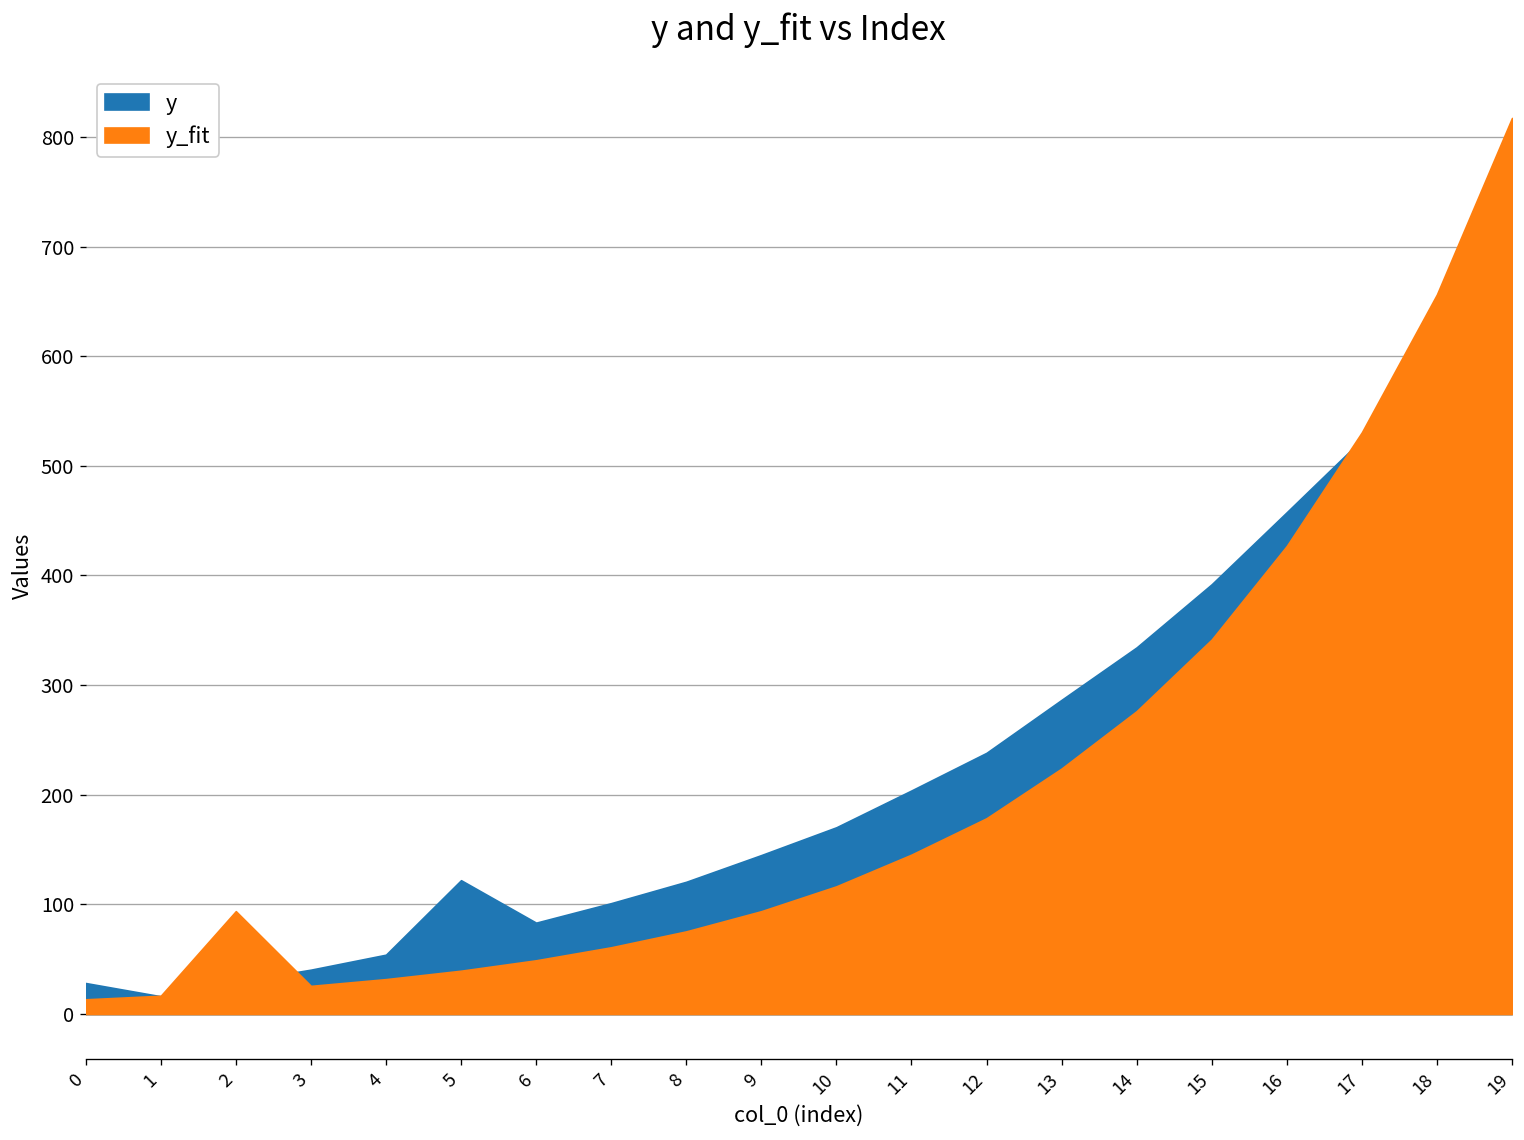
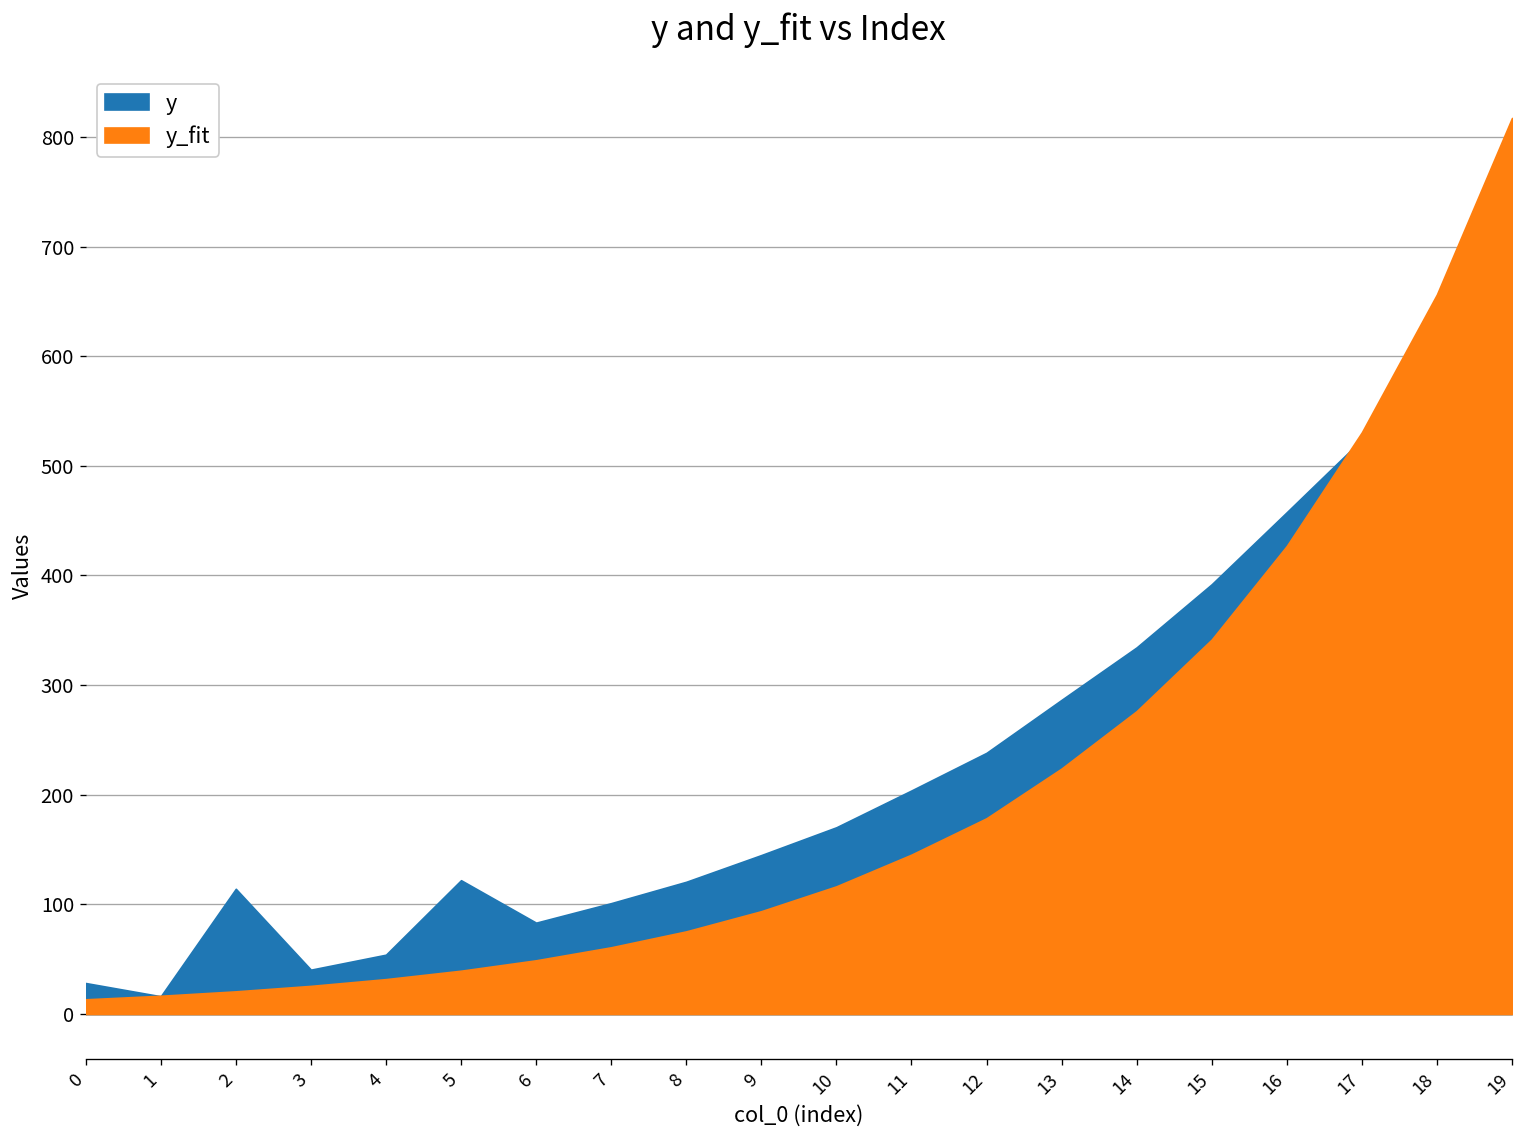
y, 2: 30 -> 110
y_fit, 2: 90 -> 20
